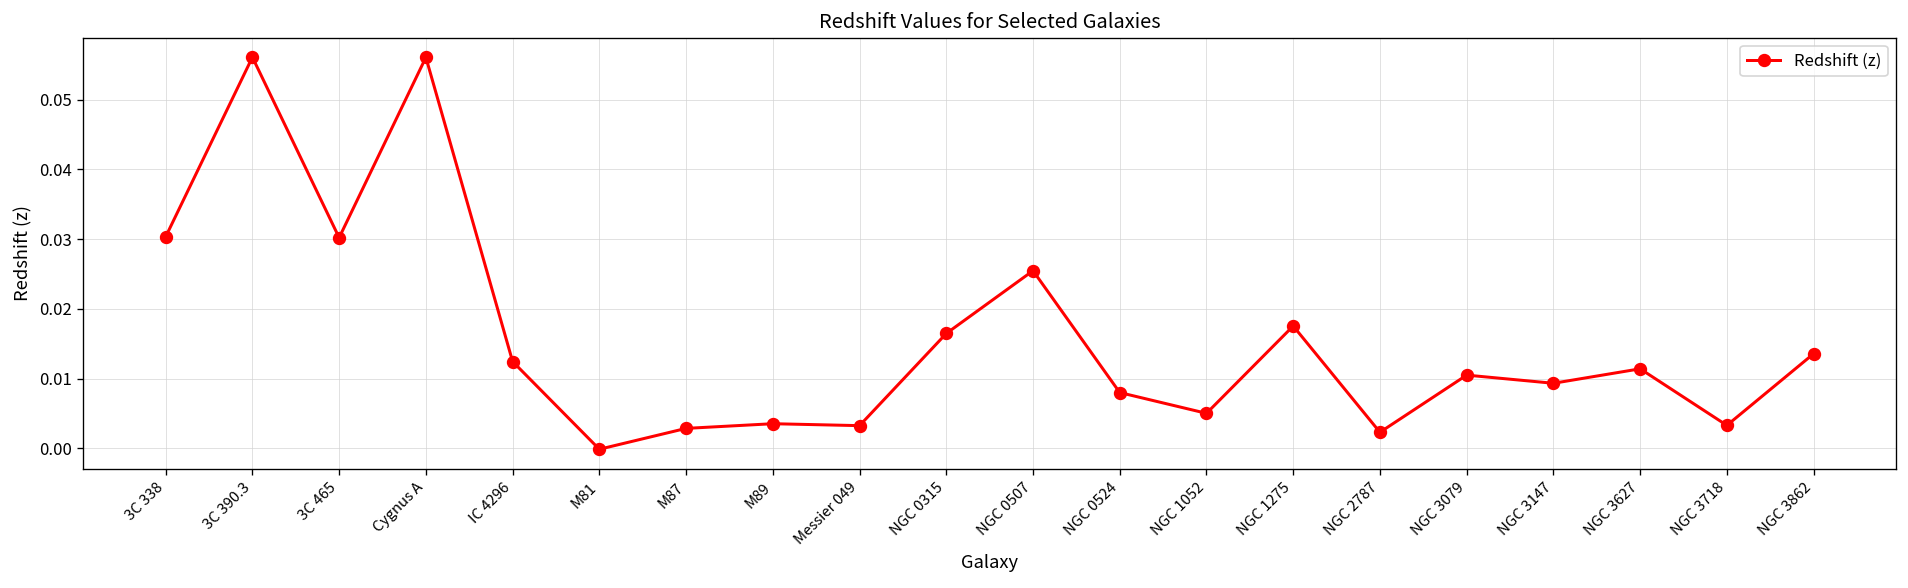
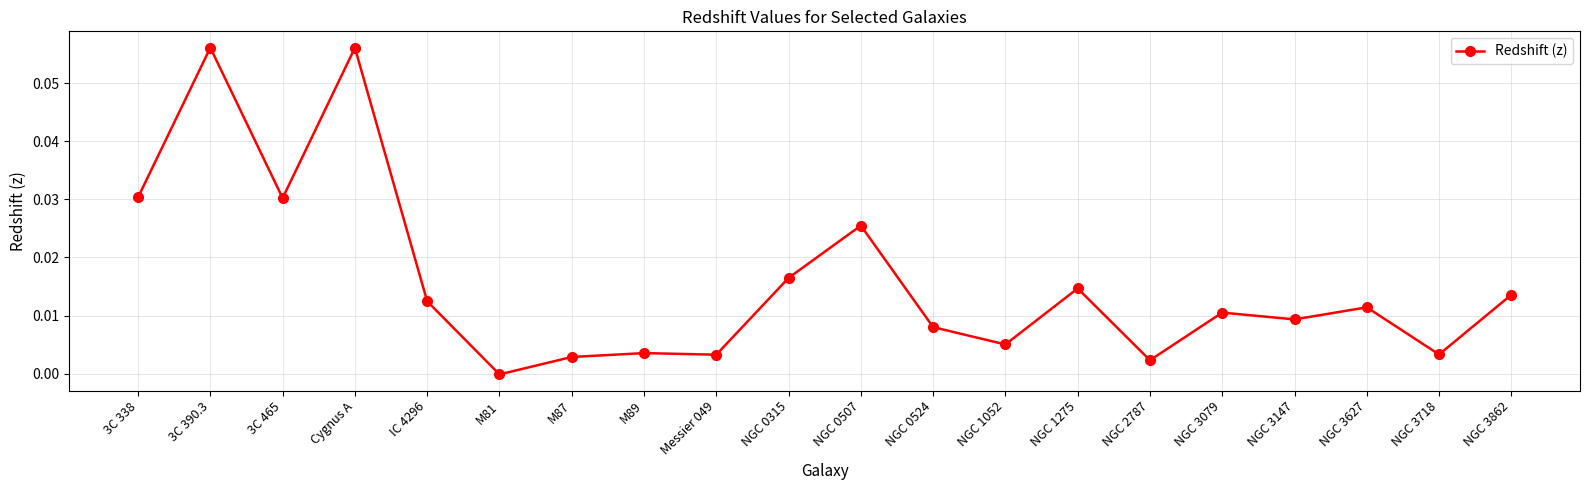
NGC 1275: 0.018 -> 0.015
